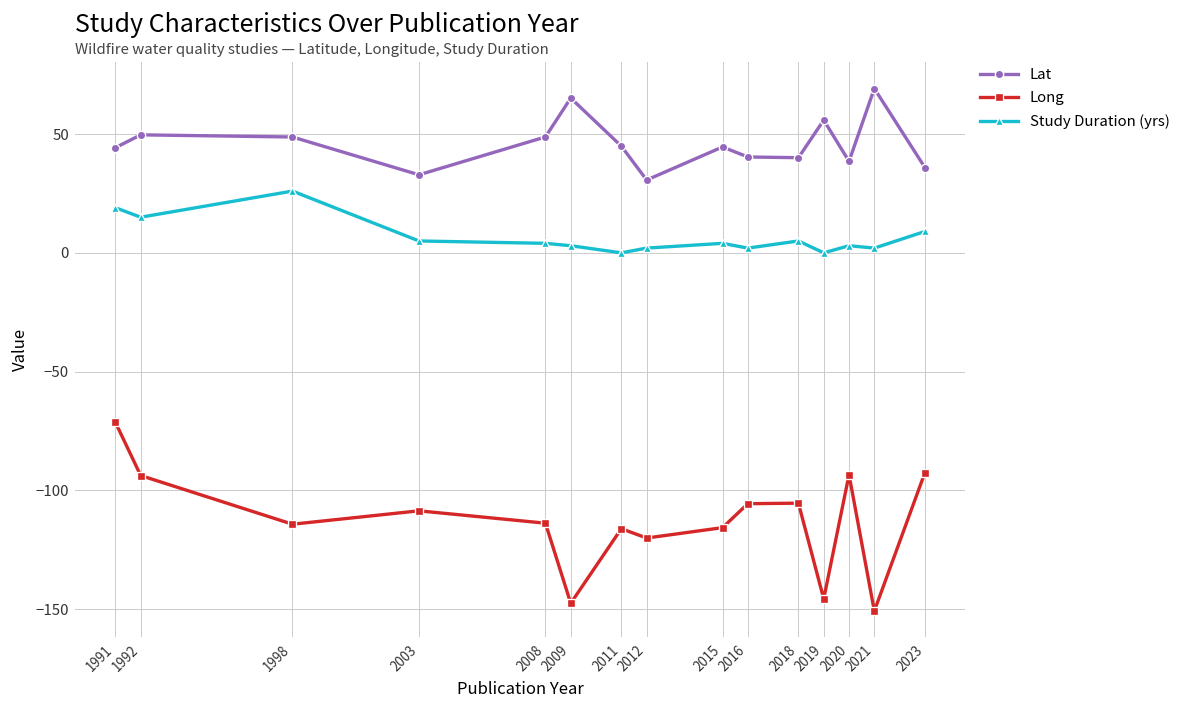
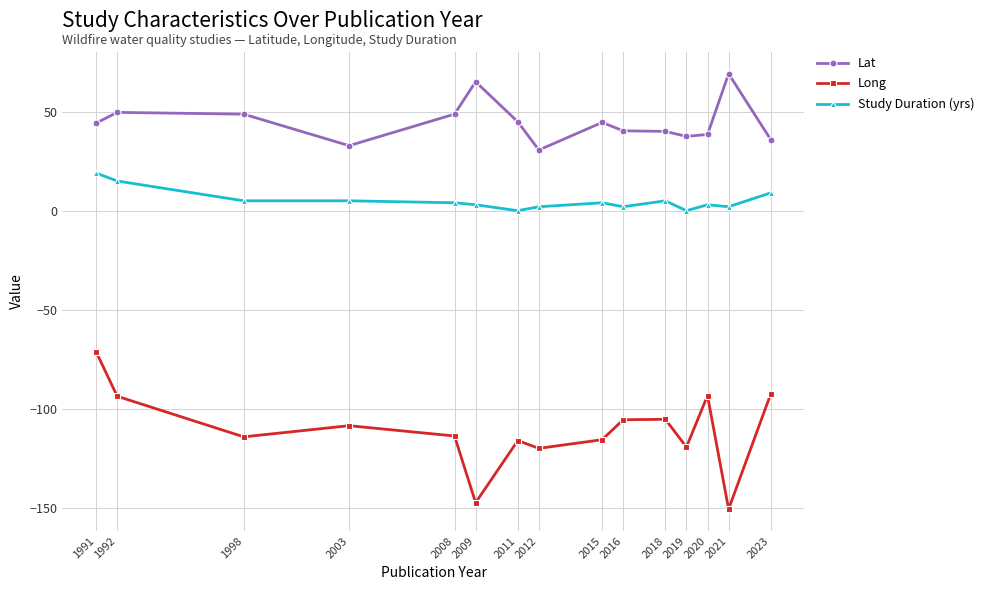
Study Duration (yrs), 1998: 26 -> 5
Lat, 2019: 56 -> 38
Long, 2019: -146 -> -119
